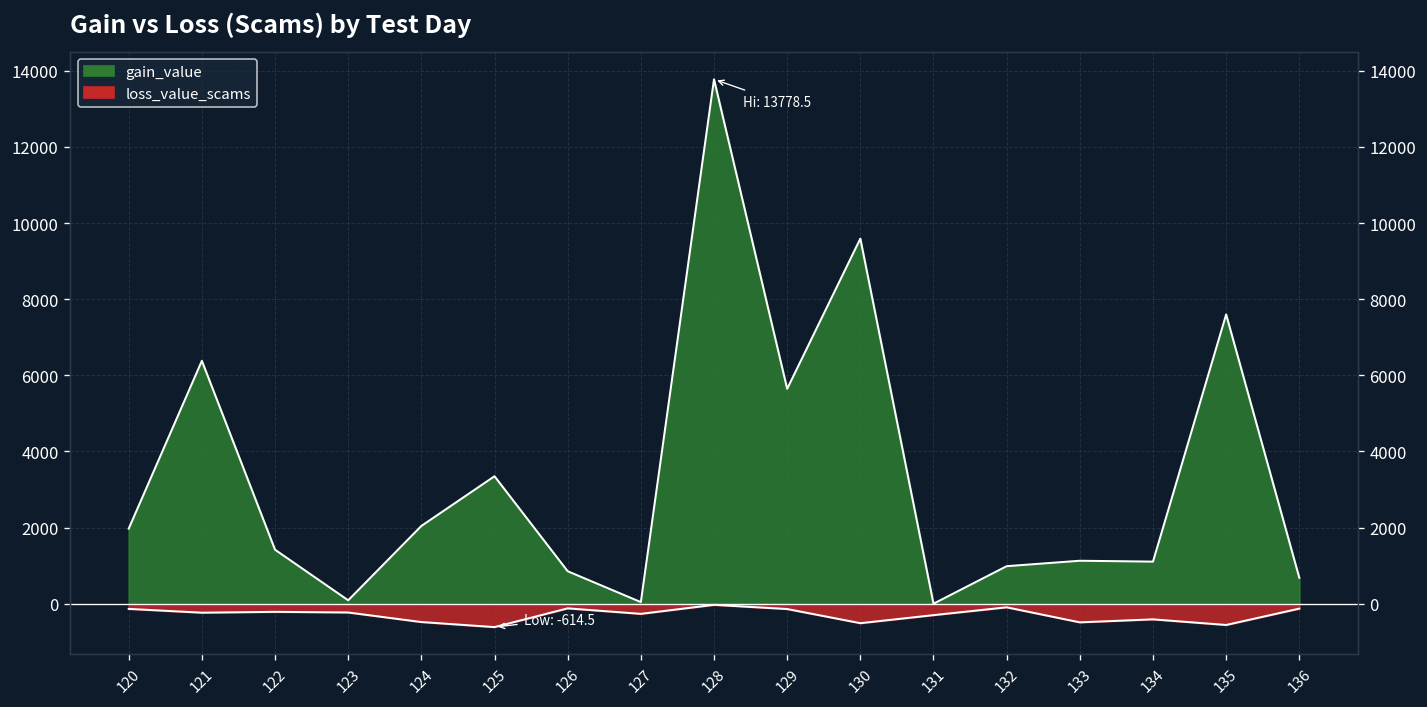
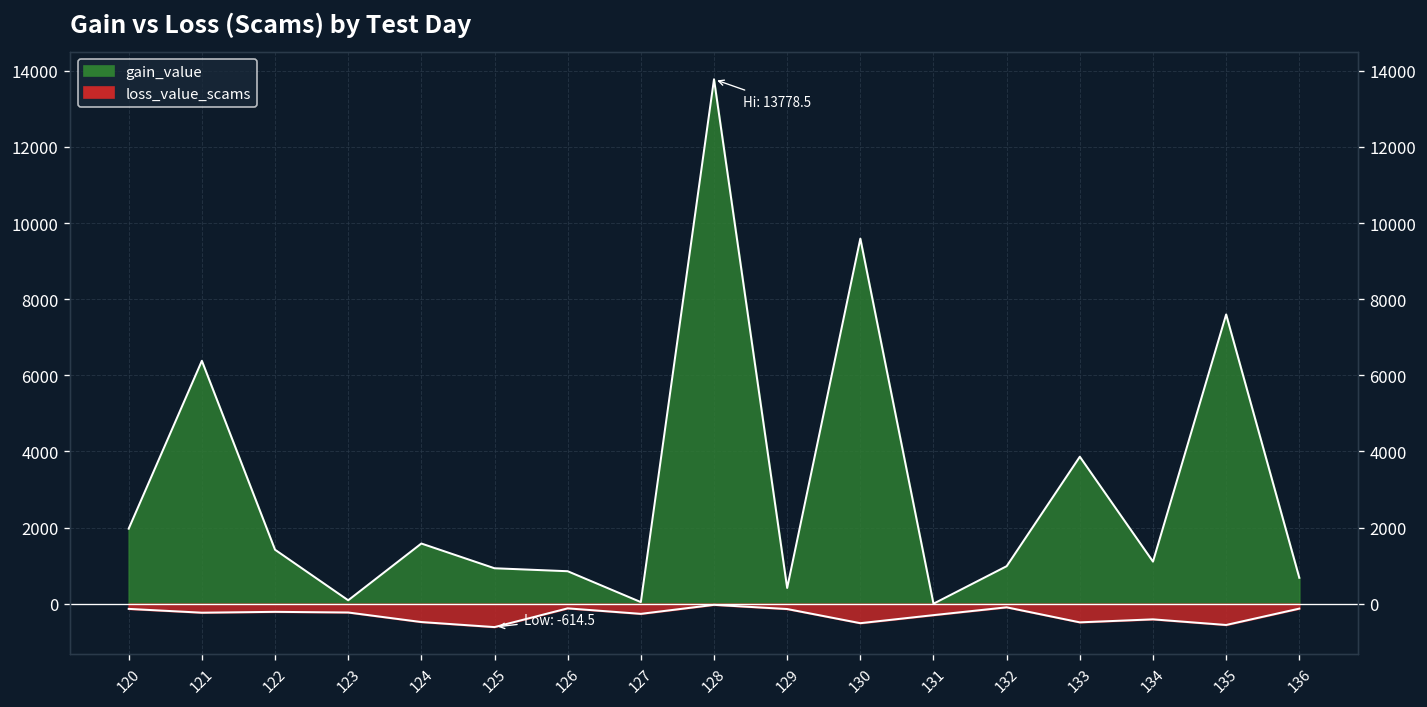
gain_value, 124: 2000 -> 1600
gain_value, 125: 3300 -> 900
gain_value, 129: 5600 -> 400
gain_value, 133: 1100 -> 3900
